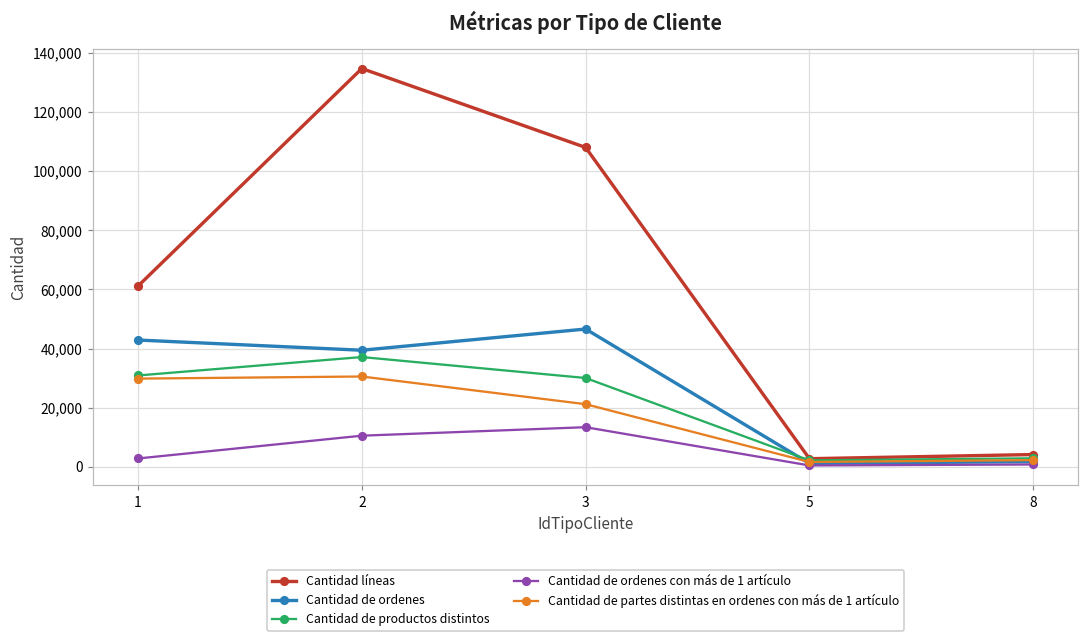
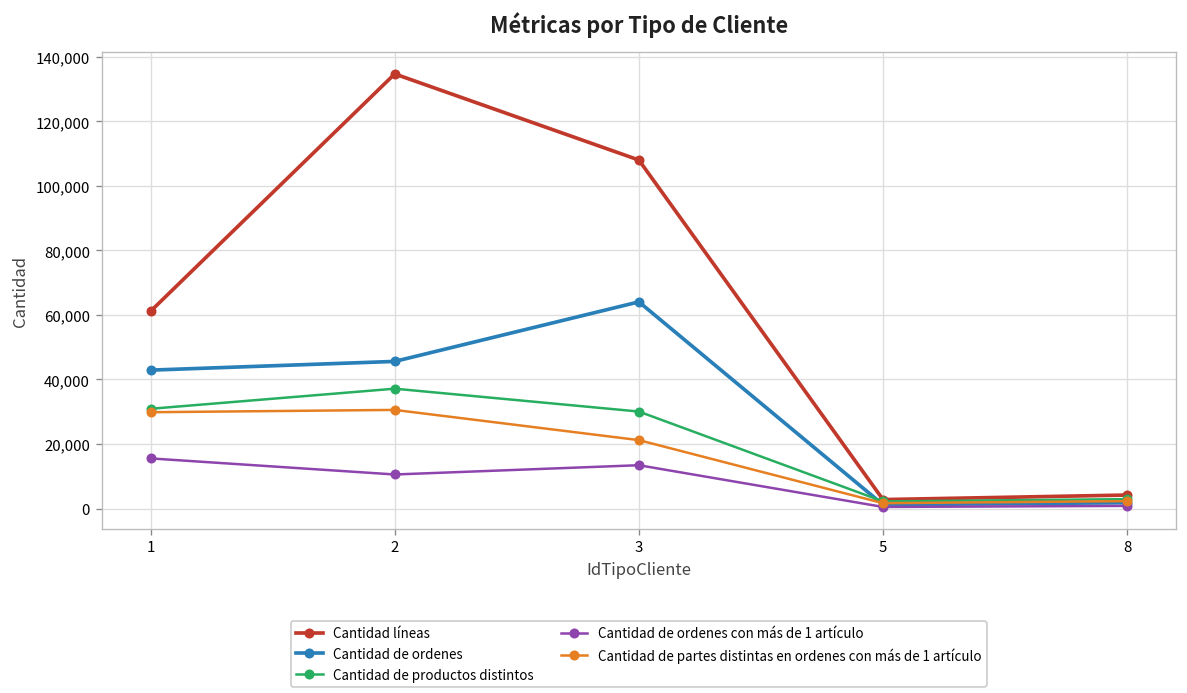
Cantidad de ordenes con más de 1 artículo, 1: 3,000 -> 16,000
Cantidad de ordenes, 2: 39,000 -> 46,000
Cantidad de ordenes, 3: 47,000 -> 64,000
